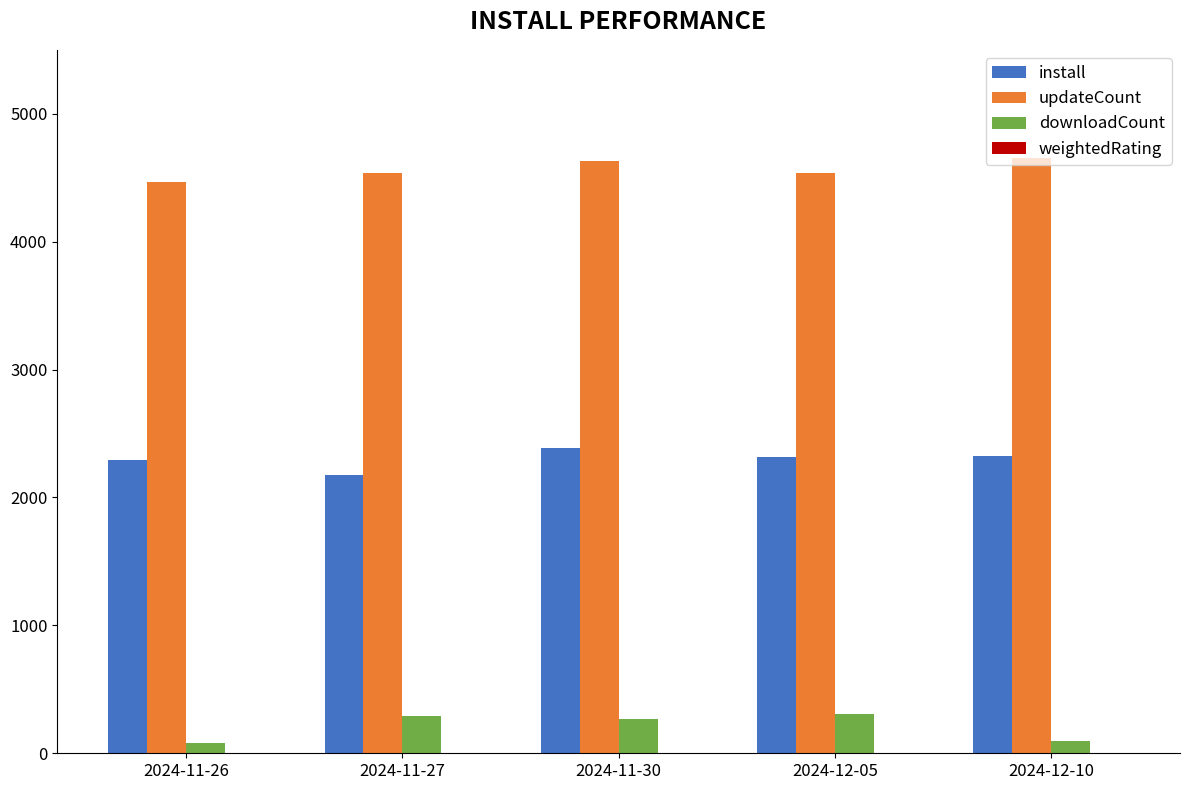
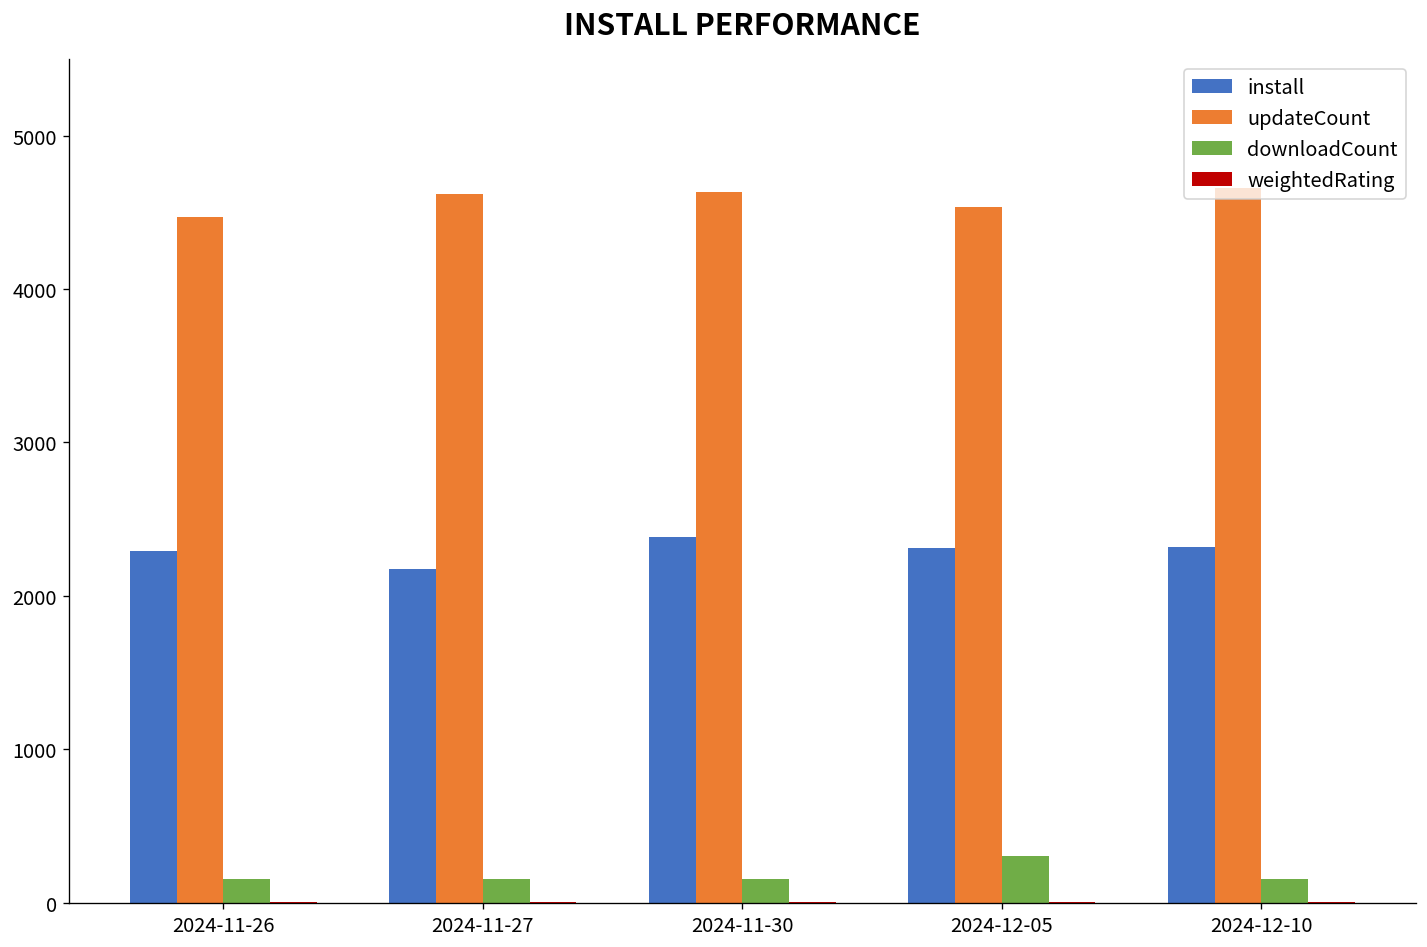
downloadCount, 2024-11-26: 80 -> 150
updateCount, 2024-11-27: 4540 -> 4620
downloadCount, 2024-11-27: 290 -> 150
downloadCount, 2024-11-30: 270 -> 150
downloadCount, 2024-12-10: 100 -> 160
